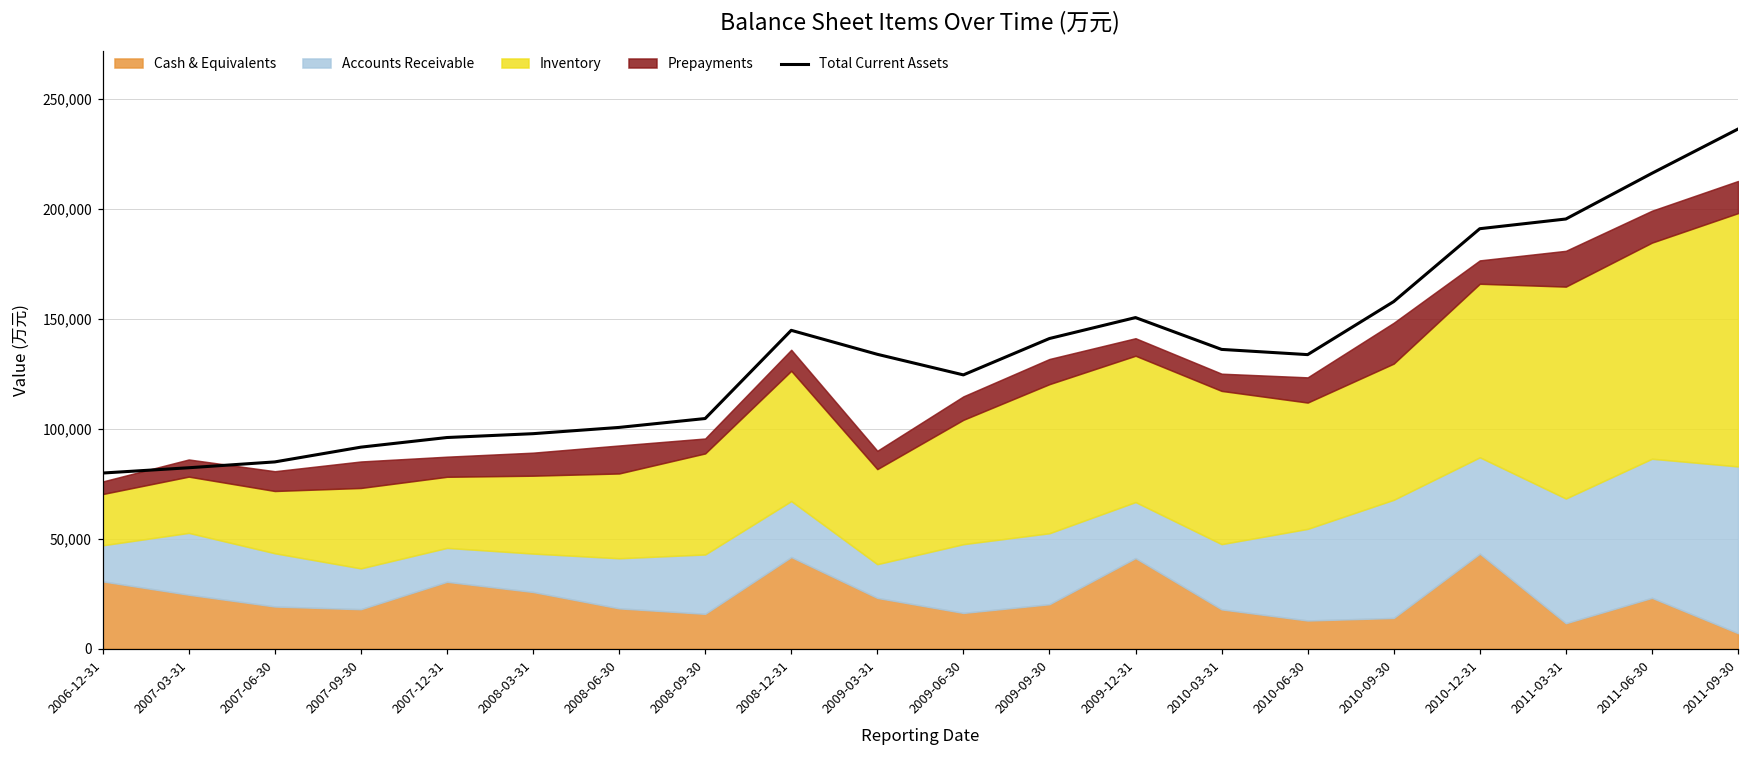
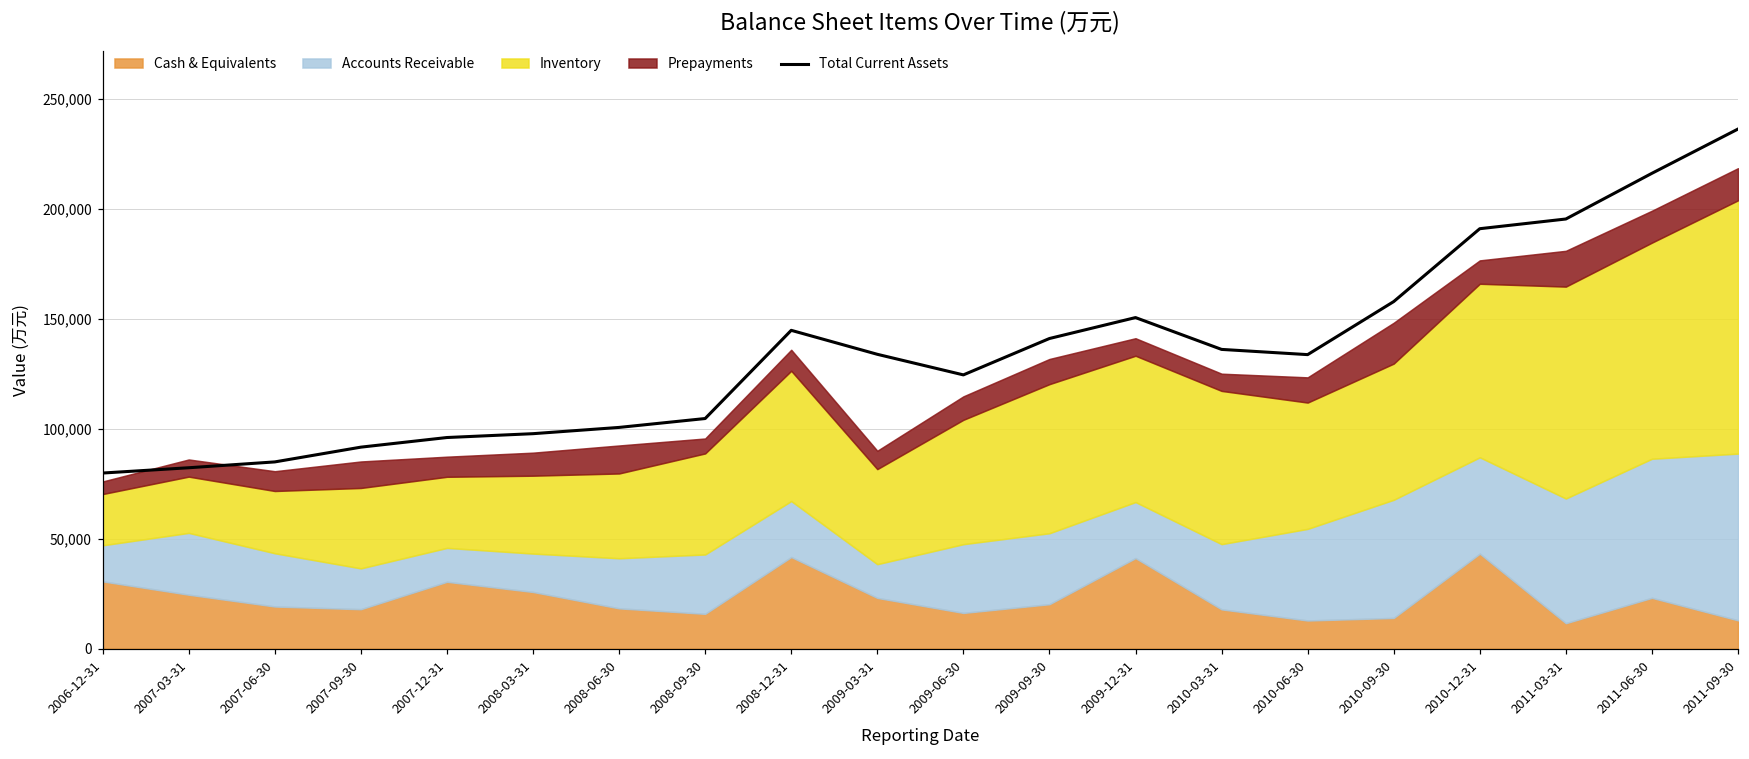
Cash & Equivalents, 2011-09-30: 7,000 -> 13,000
